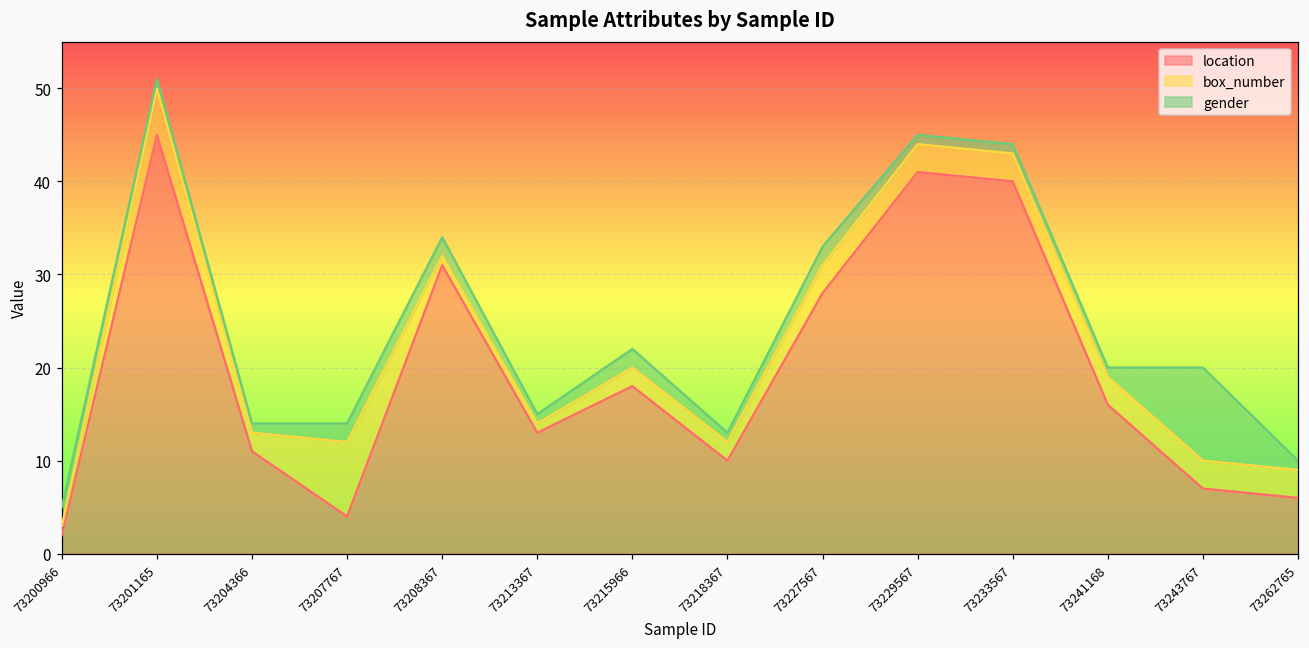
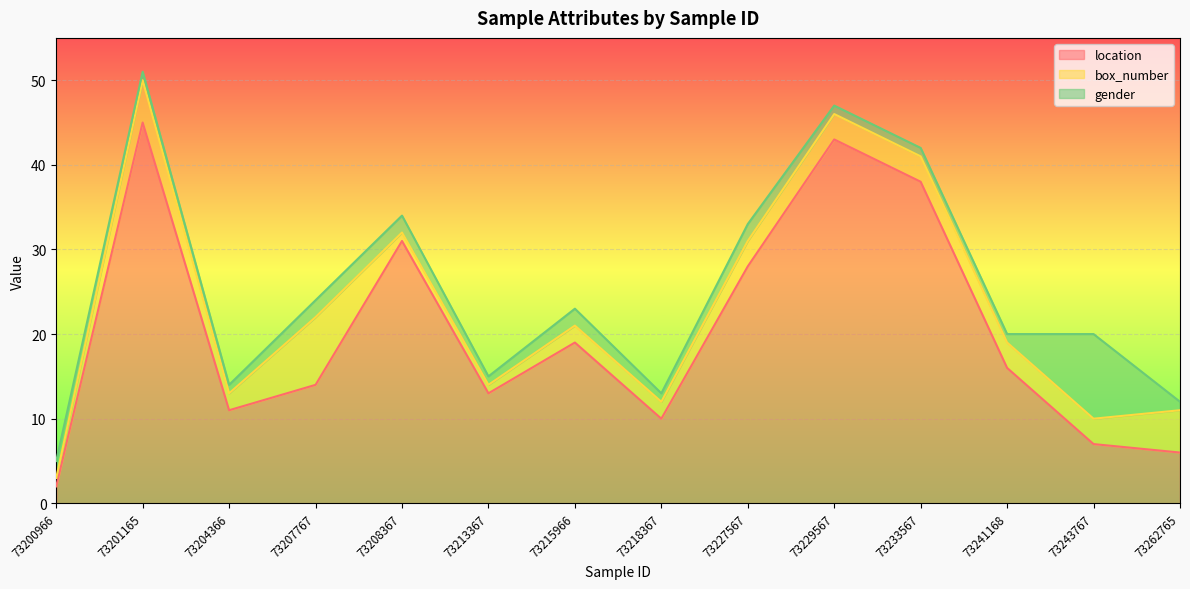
location, 73207767: 4 -> 14
location, 73215966: 18 -> 19
location, 73229567: 41 -> 43
location, 73233567: 40 -> 38
box_number, 73262765: 3 -> 5
